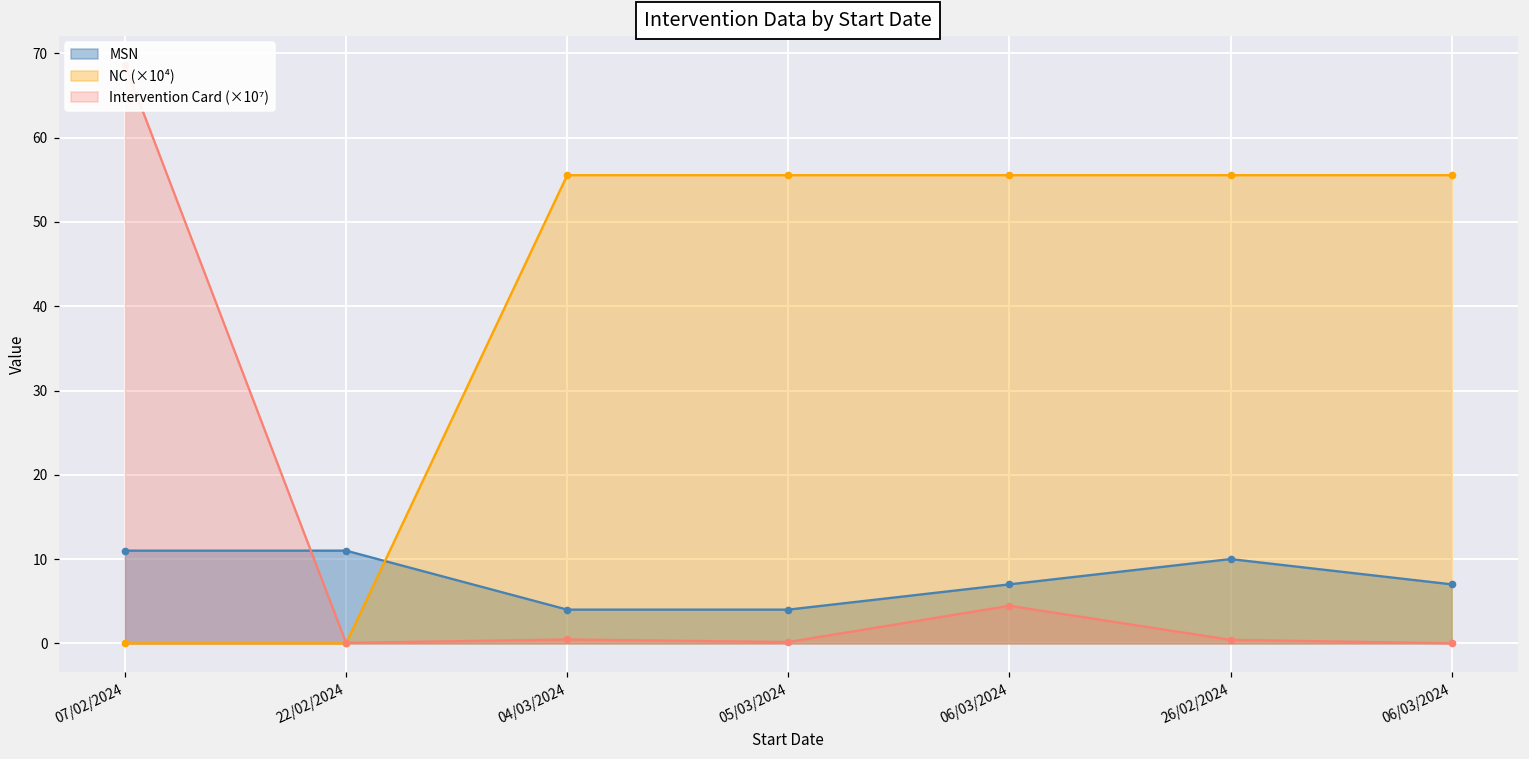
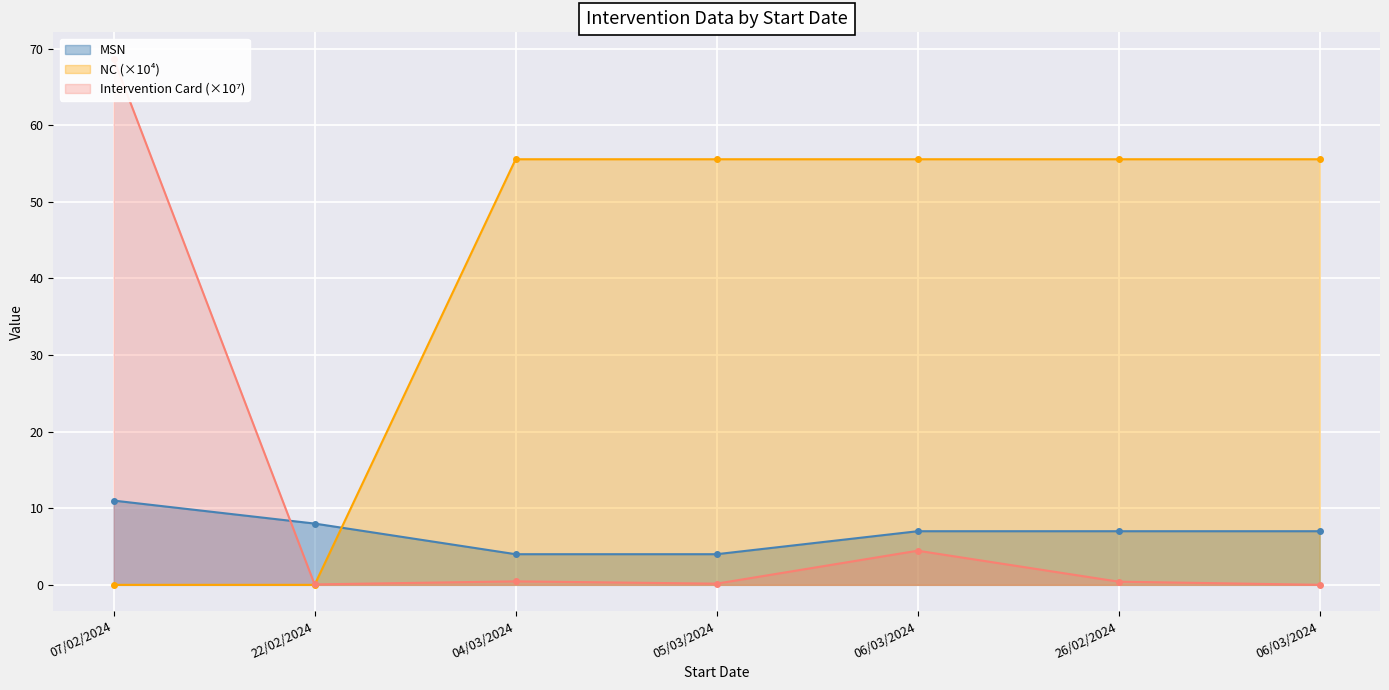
MSN, 22/02/2024: 11 -> 8
MSN, 26/02/2024: 10 -> 7
